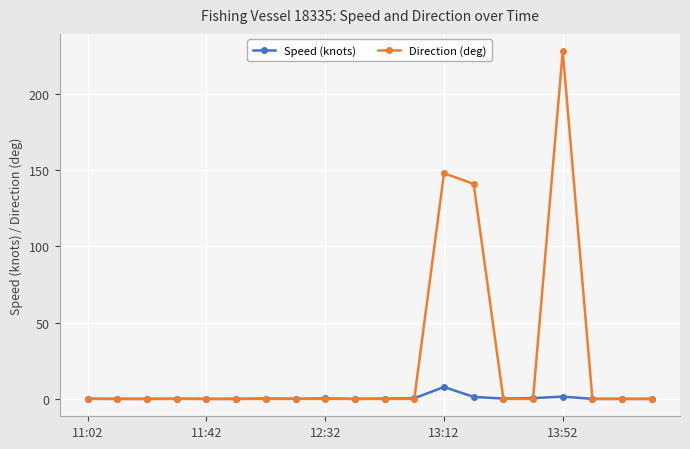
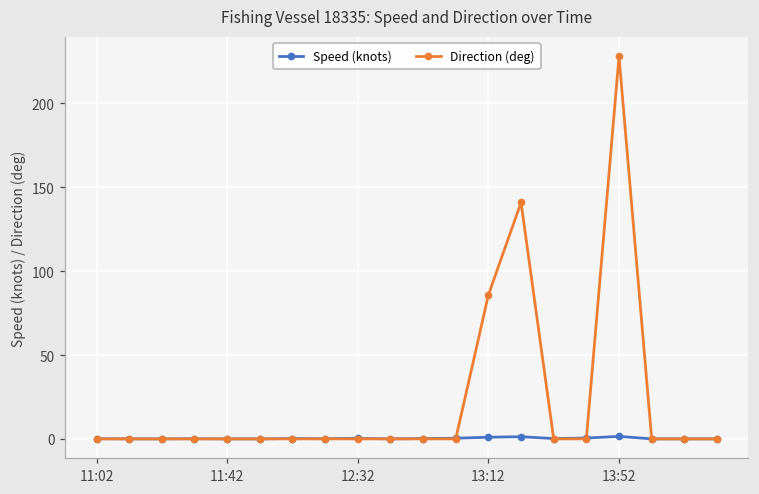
Speed (knots), 13:12: 8 -> 1
Direction (deg), 13:12: 148 -> 86
